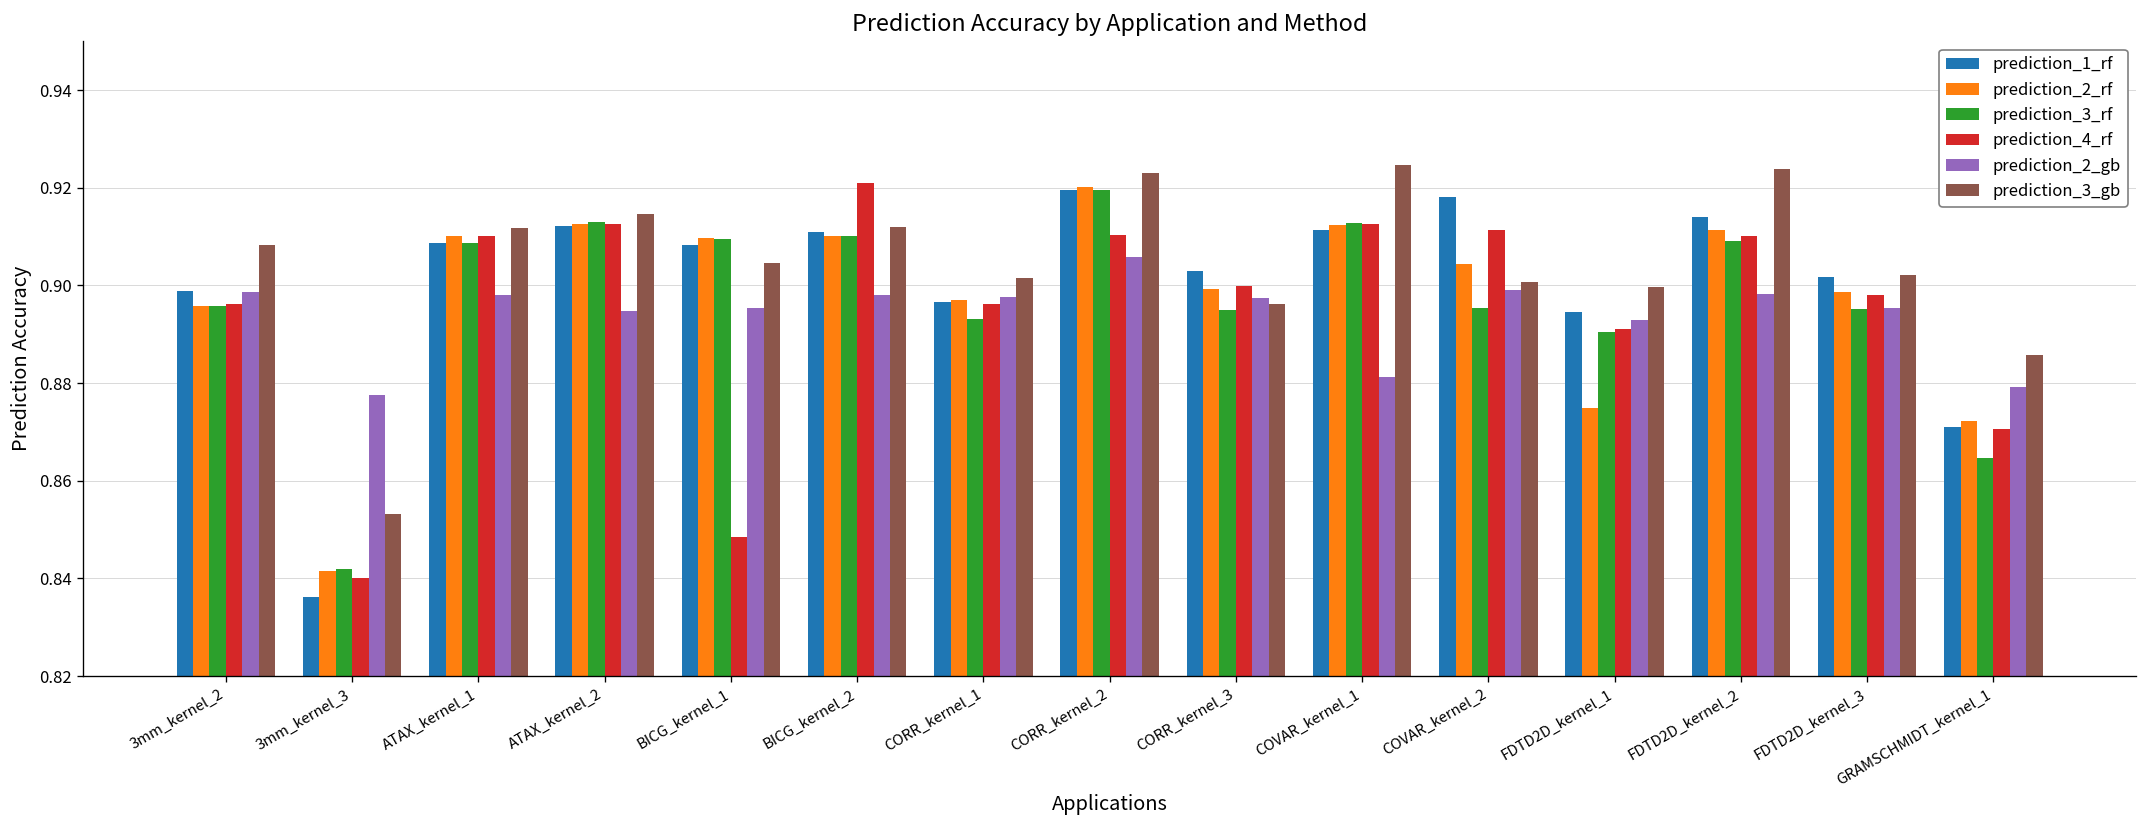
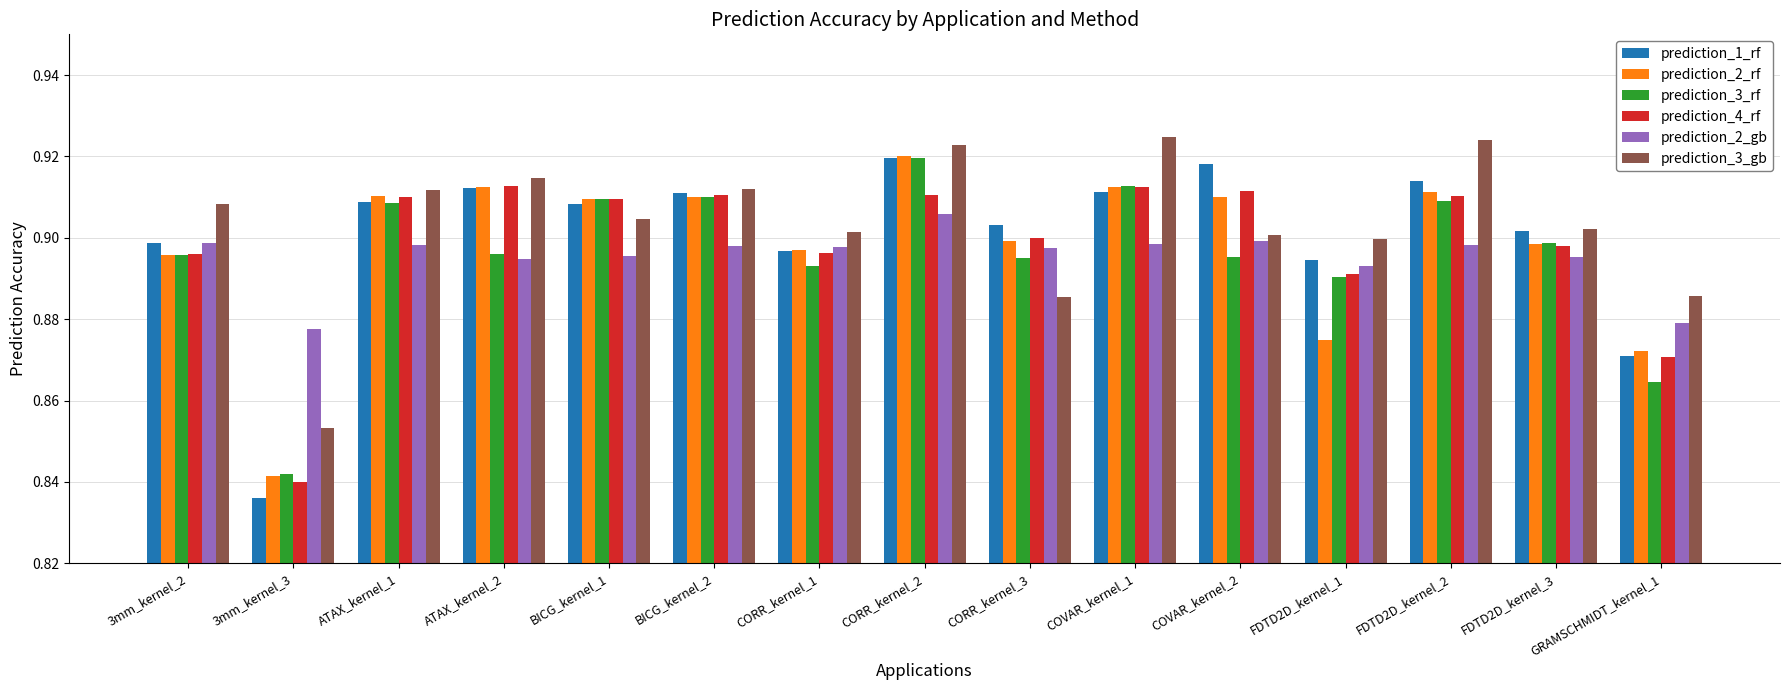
prediction_3_rf, ATAX_kernel_2: 0.913 -> 0.896
prediction_4_rf, BICG_kernel_1: 0.849 -> 0.910
prediction_4_rf, BICG_kernel_2: 0.921 -> 0.911
prediction_3_gb, CORR_kernel_3: 0.896 -> 0.886
prediction_2_gb, COVAR_kernel_1: 0.881 -> 0.898
prediction_2_rf, COVAR_kernel_2: 0.904 -> 0.910
prediction_3_rf, FDTD2D_kernel_3: 0.895 -> 0.899
